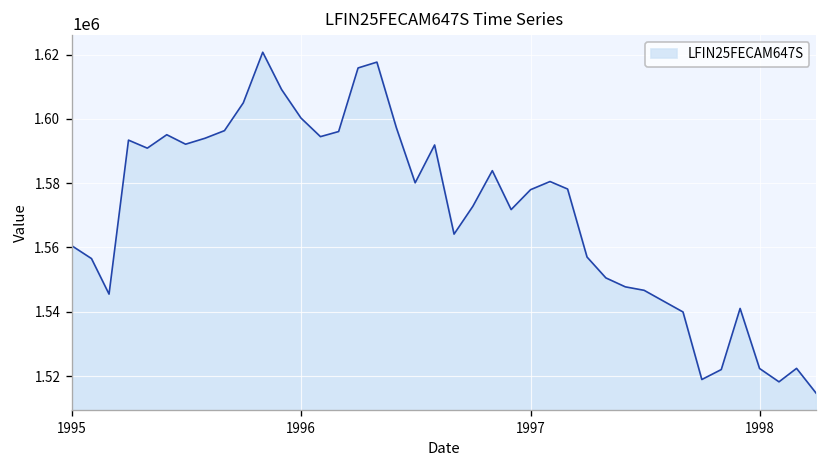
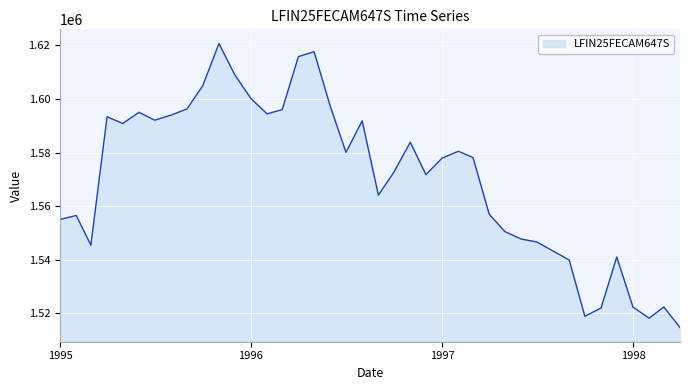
1995: 1560000 -> 1555000
